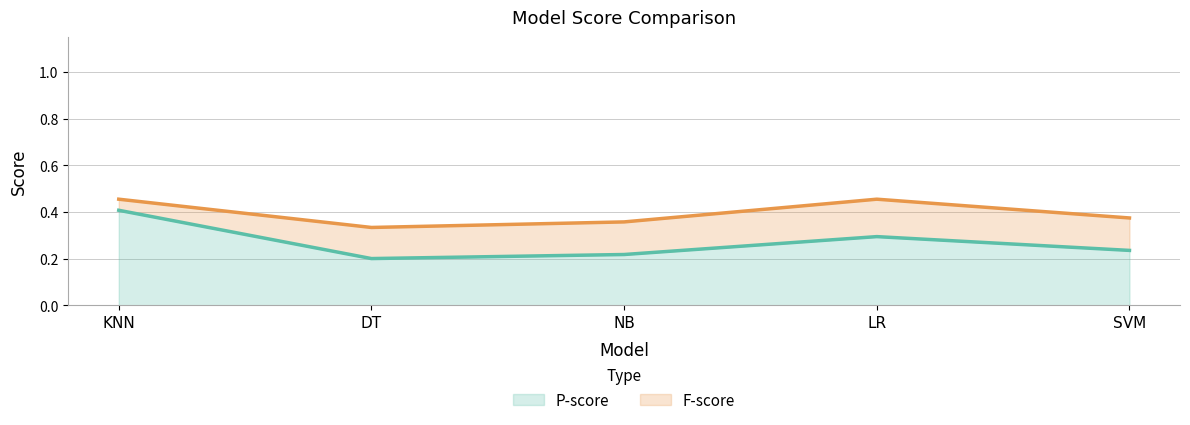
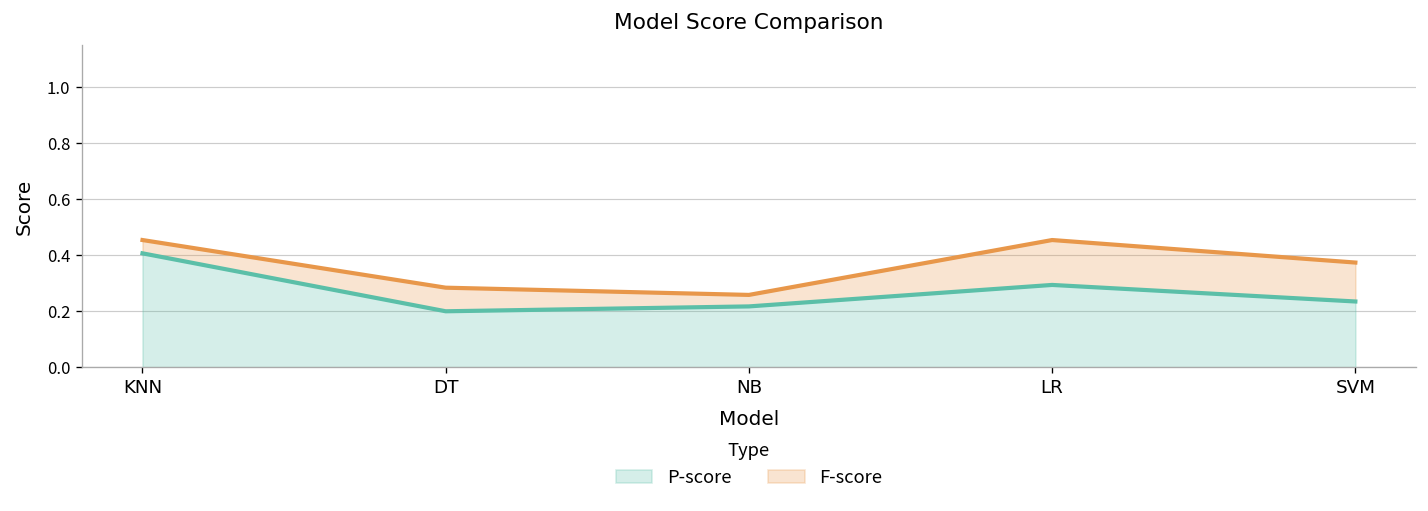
F-score, DT: 0.33 -> 0.28
F-score, NB: 0.36 -> 0.26
